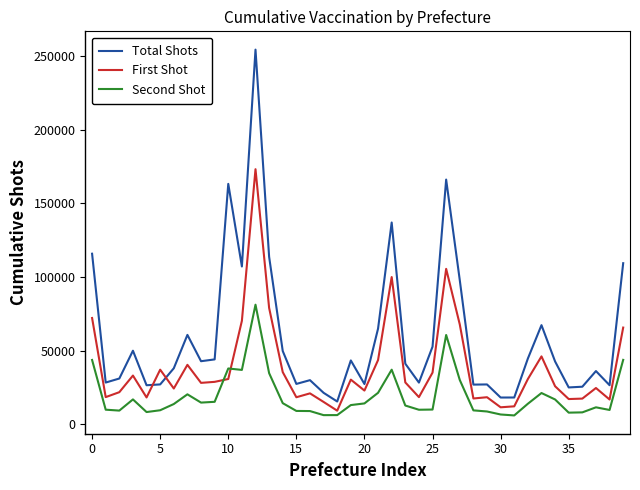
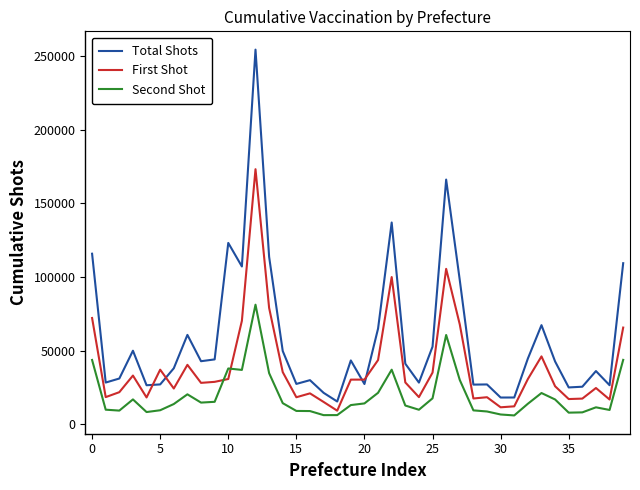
Total Shots, 10: 163000 -> 123000
First Shot, 20: 23000 -> 30000
Second Shot, 25: 10000 -> 18000
